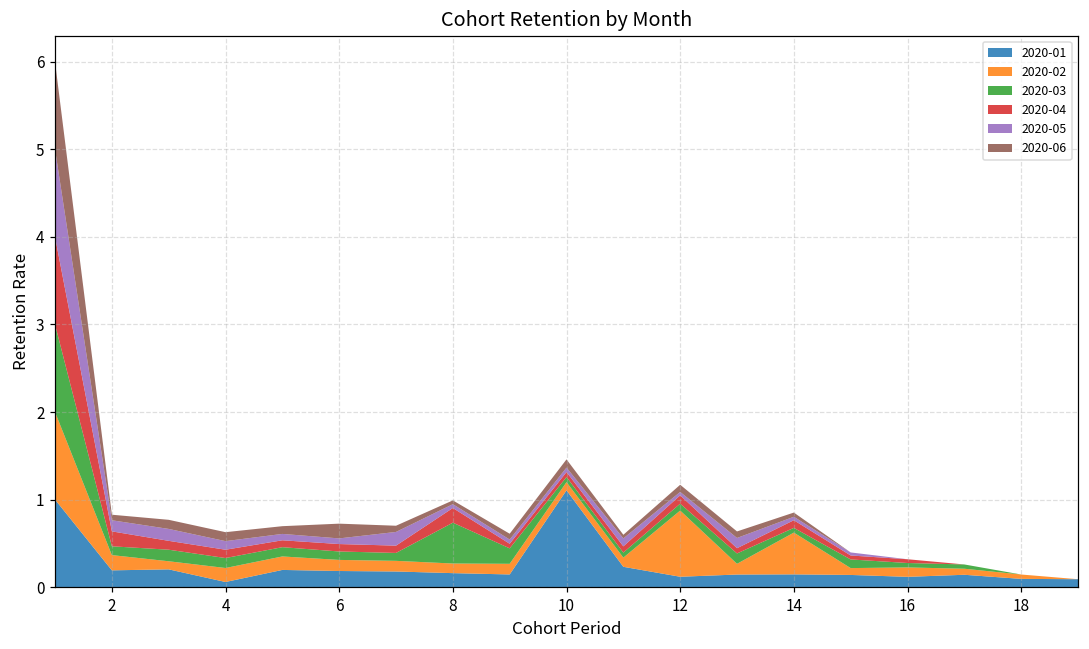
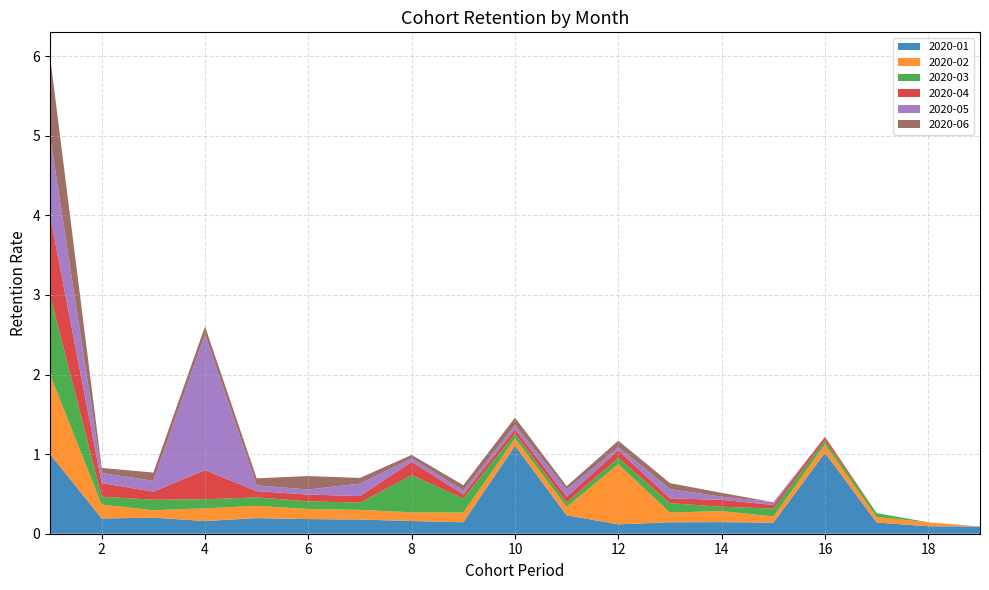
2020-01, 4: 0.1 -> 0.2
2020-04, 4: 0.1 -> 0.4
2020-05, 4: 0.1 -> 1.7
2020-02, 14: 0.5 -> 0.1
2020-01, 16: 0.1 -> 1.0
